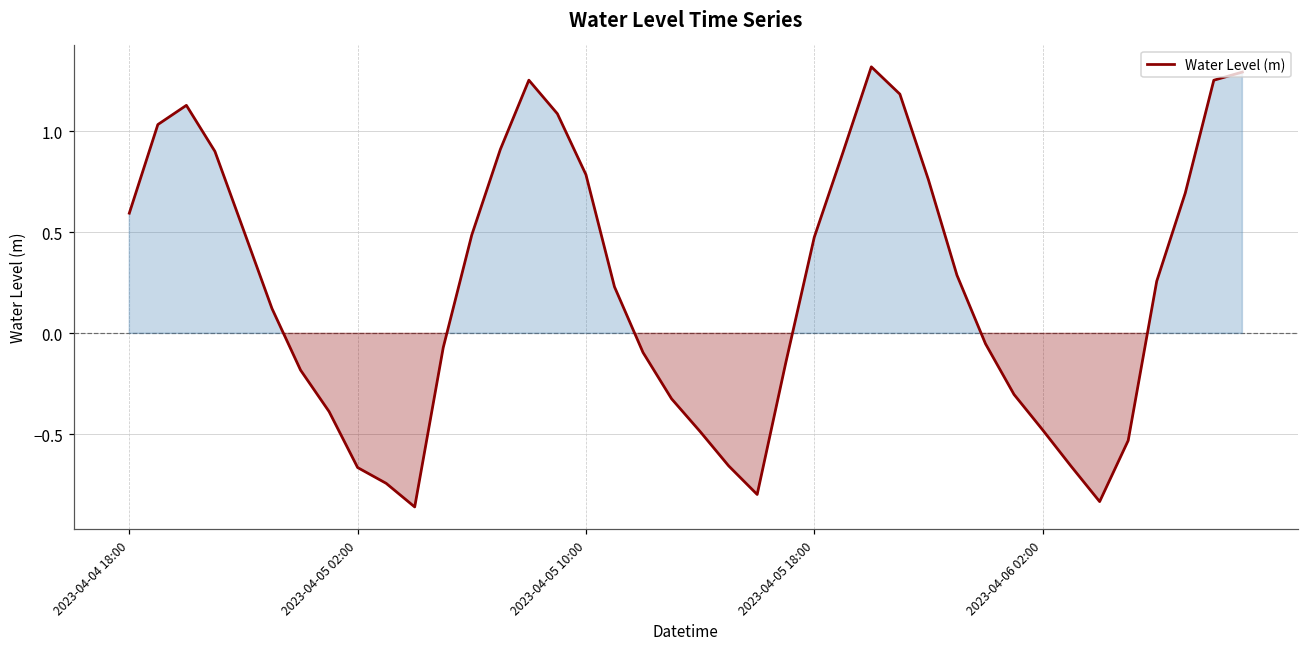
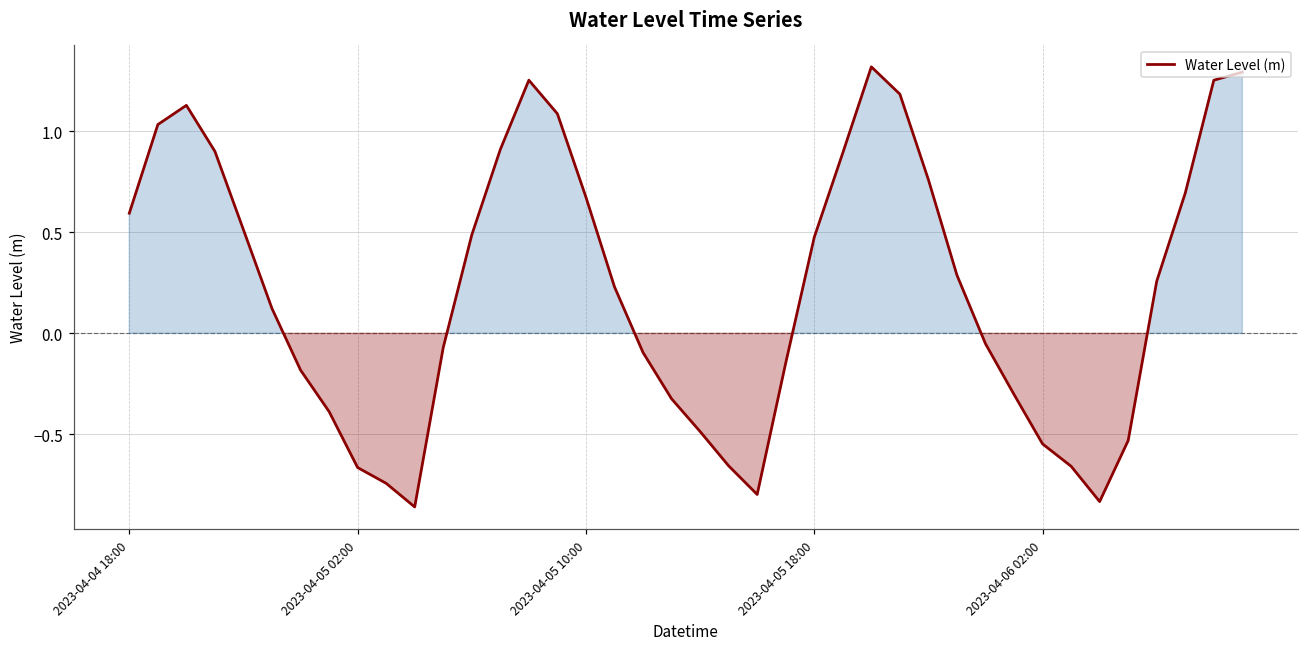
2023-04-05 10:00: 0.79 -> 0.67
2023-04-06 02:00: -0.48 -> -0.55
